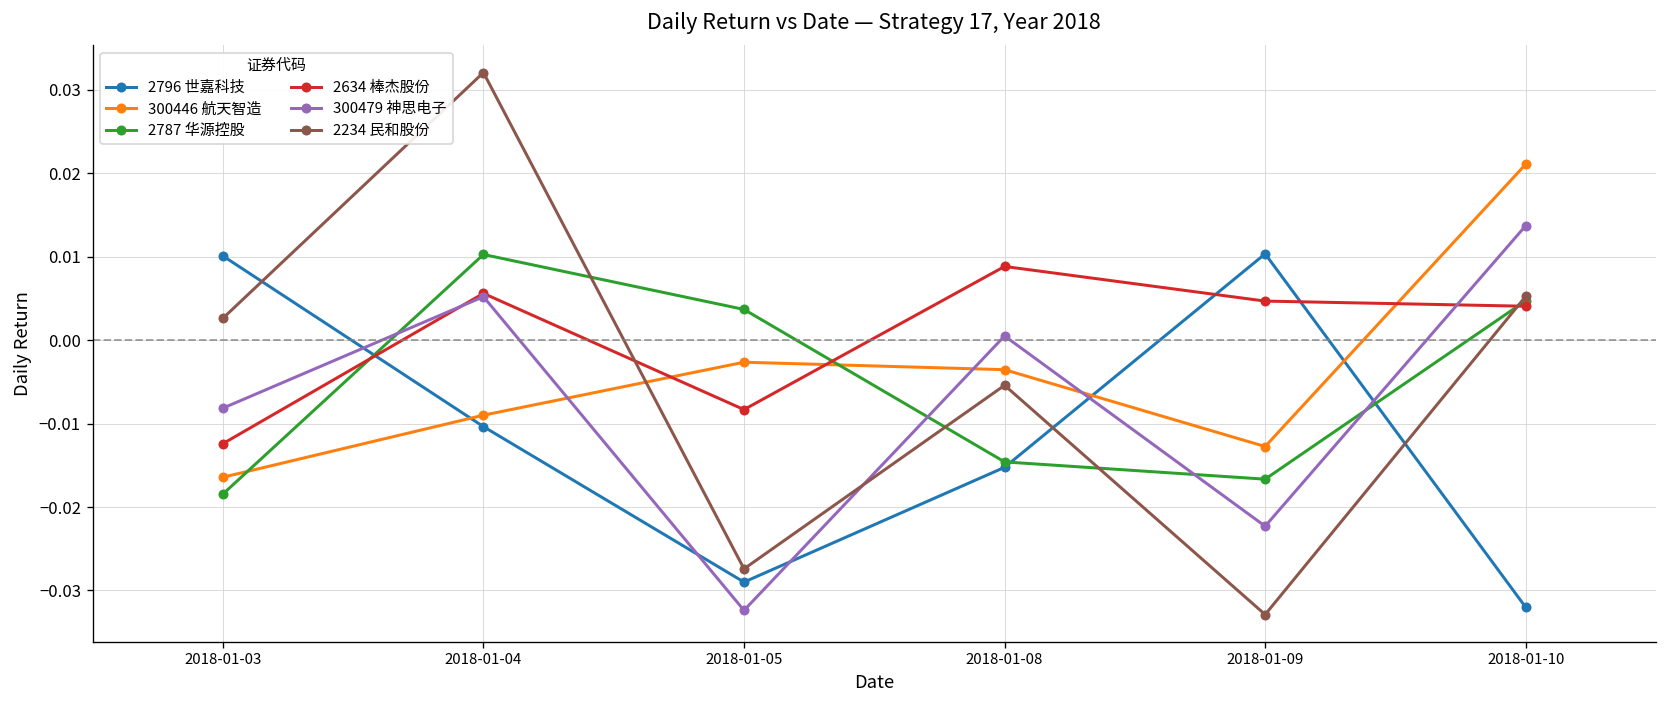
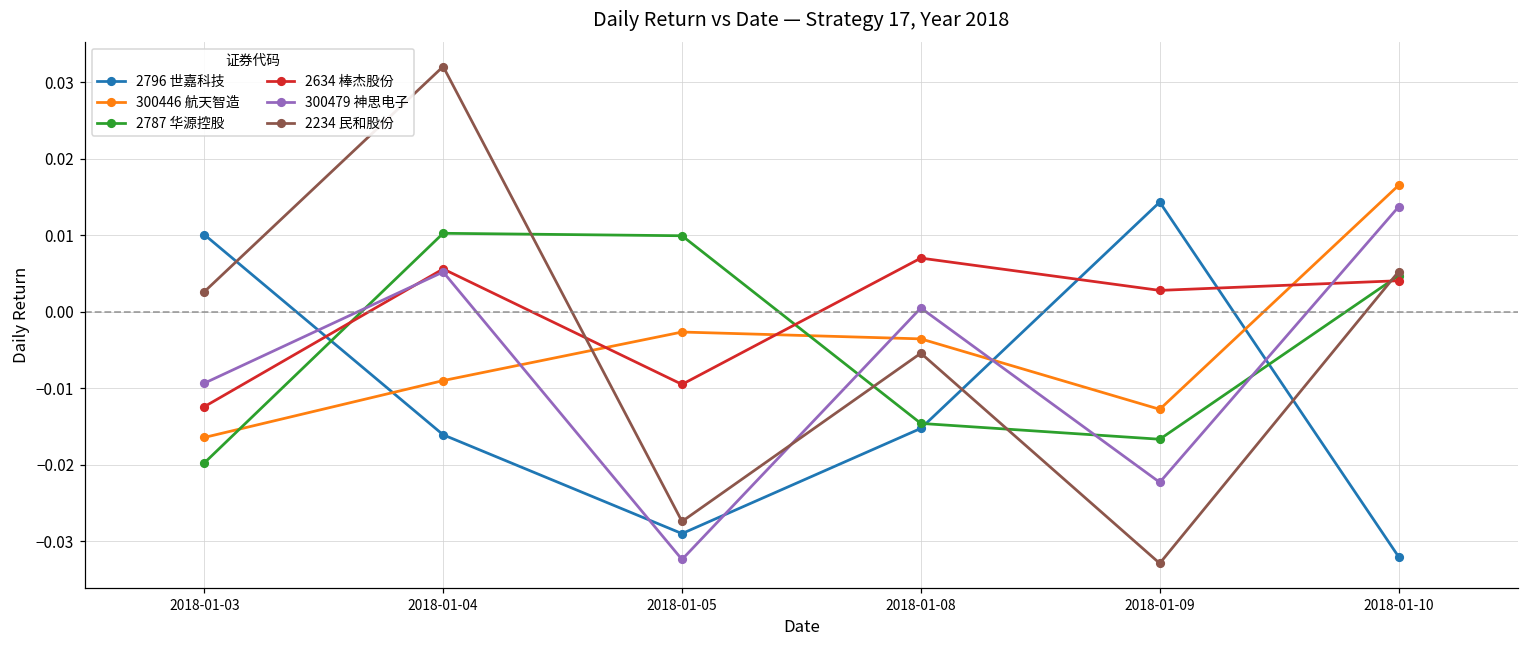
2787 华源控股, 2018-01-03: -0.018 -> -0.020
300479 神思电子, 2018-01-03: -0.008 -> -0.009
2796 世嘉科技, 2018-01-04: -0.010 -> -0.016
2787 华源控股, 2018-01-05: 0.004 -> 0.010
2634 棒杰股份, 2018-01-05: -0.008 -> -0.009
2634 棒杰股份, 2018-01-08: 0.009 -> 0.007
2796 世嘉科技, 2018-01-09: 0.010 -> 0.014
2634 棒杰股份, 2018-01-09: 0.005 -> 0.003
300446 航天智造, 2018-01-10: 0.021 -> 0.017
